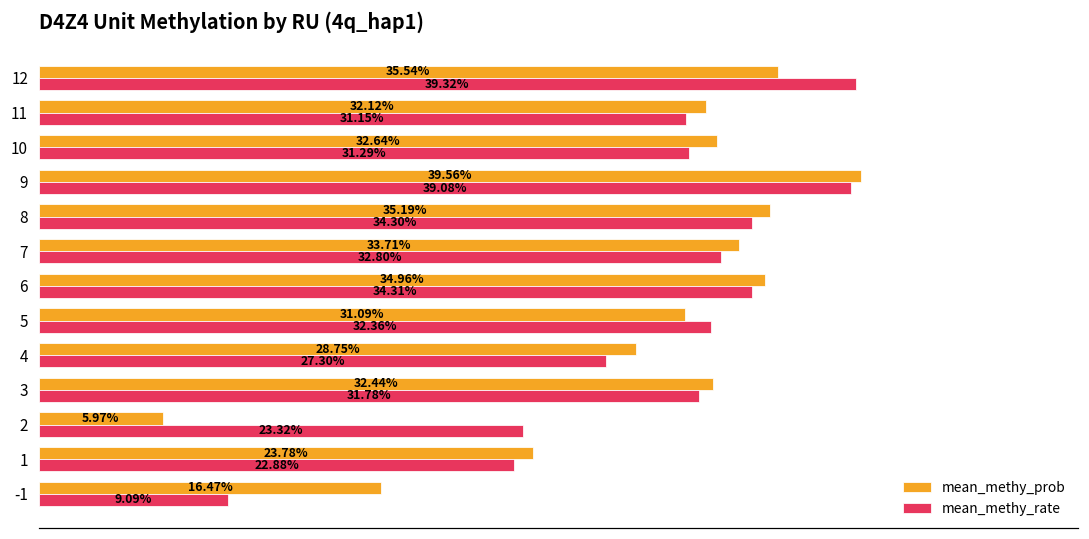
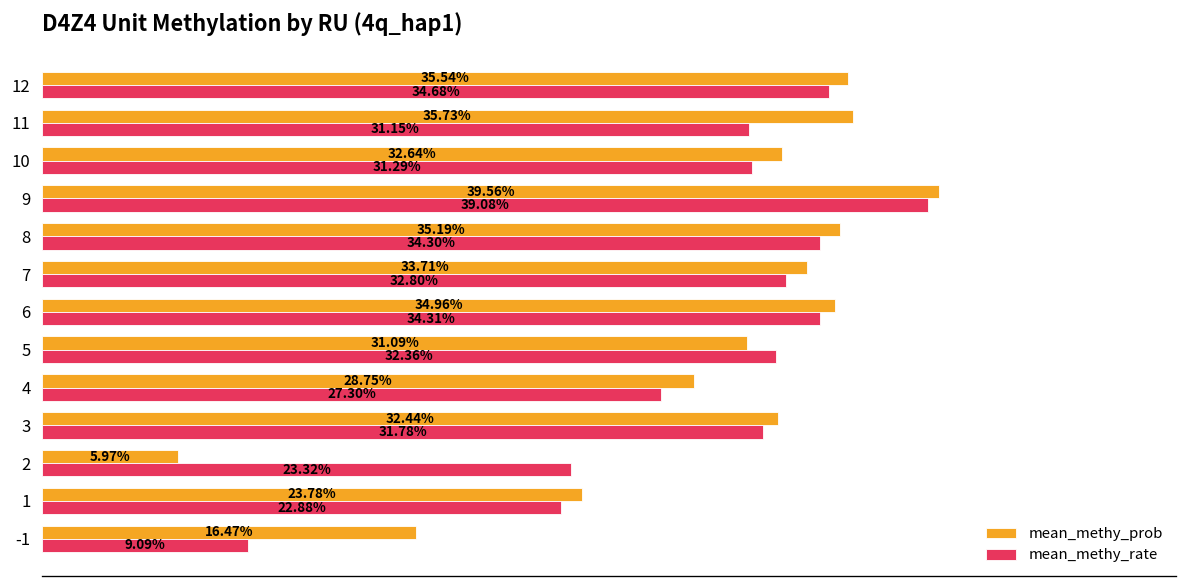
mean_methy_rate, 12: 39.32% -> 34.68%
mean_methy_prob, 11: 32.12% -> 35.73%
